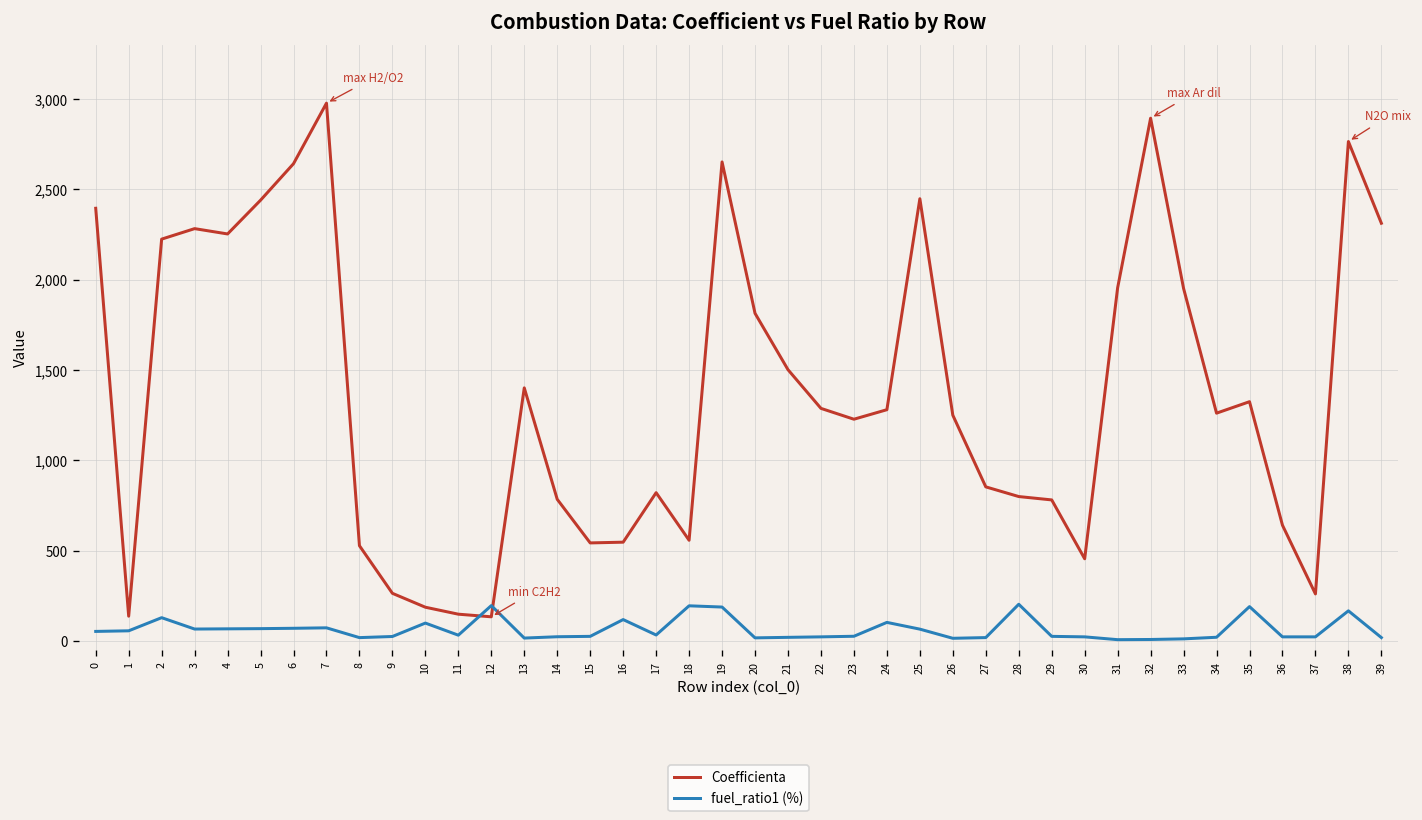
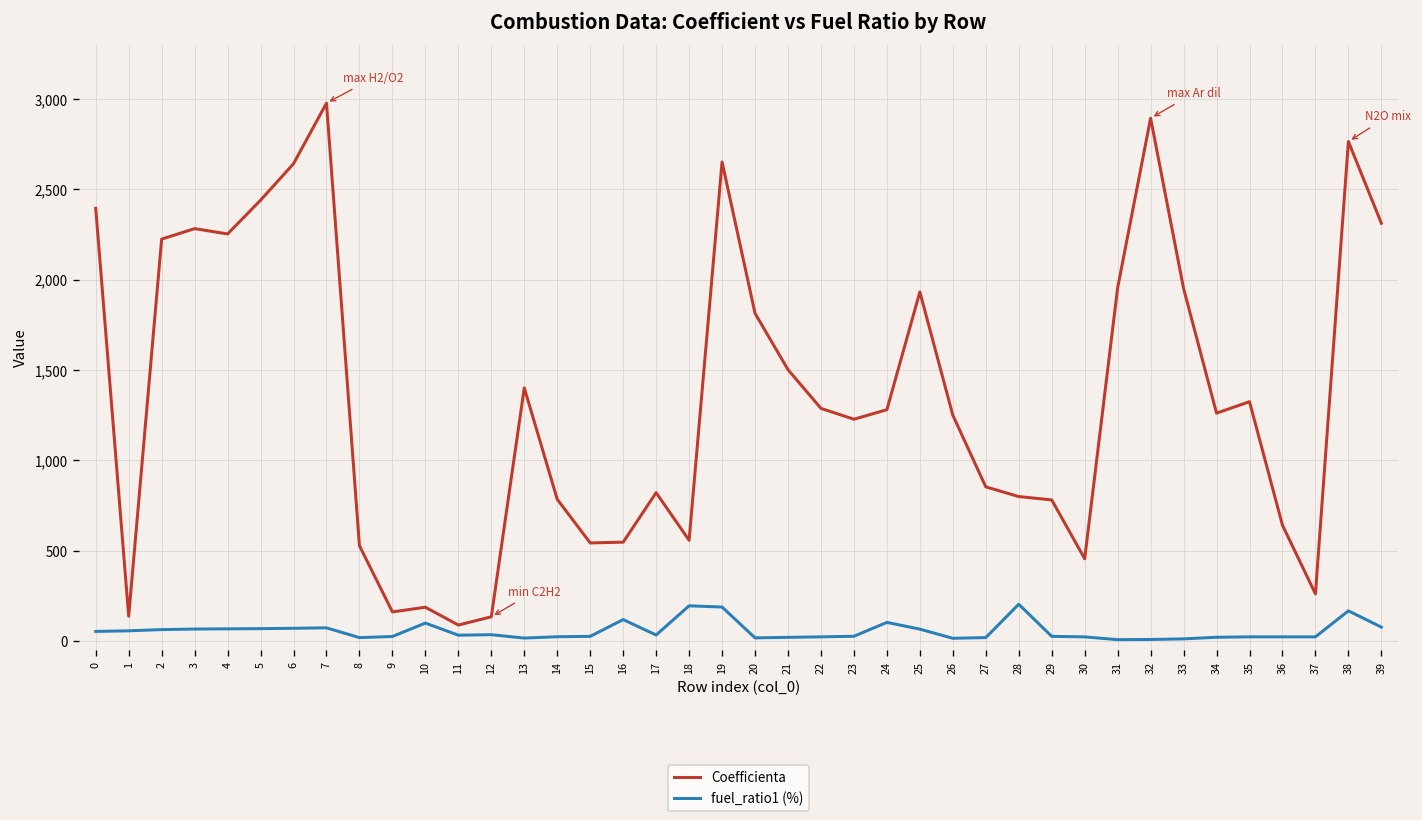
fuel_ratio1 (%), 2: 130 -> 60
Coefficienta, 9: 260 -> 160
Coefficienta, 11: 150 -> 90
fuel_ratio1 (%), 12: 200 -> 30
Coefficienta, 25: 2,450 -> 1,930
fuel_ratio1 (%), 35: 190 -> 20
fuel_ratio1 (%), 39: 20 -> 80
